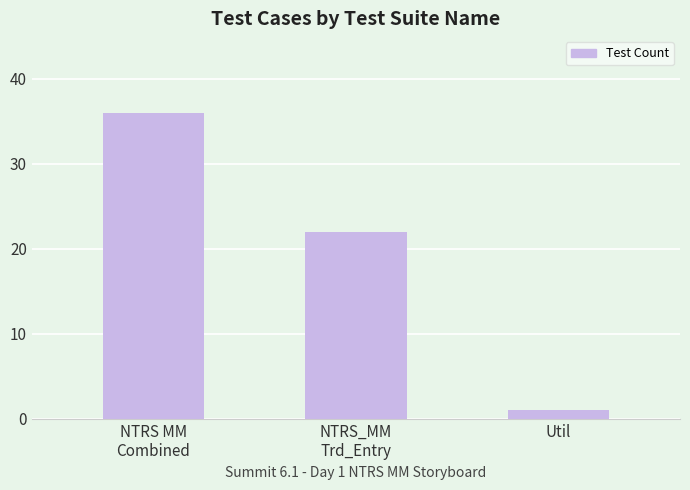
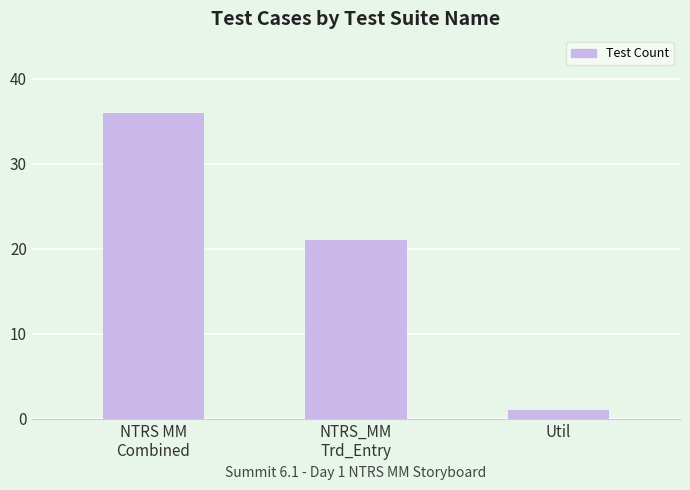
NTRS_MM Trd_Entry: 22 -> 21
